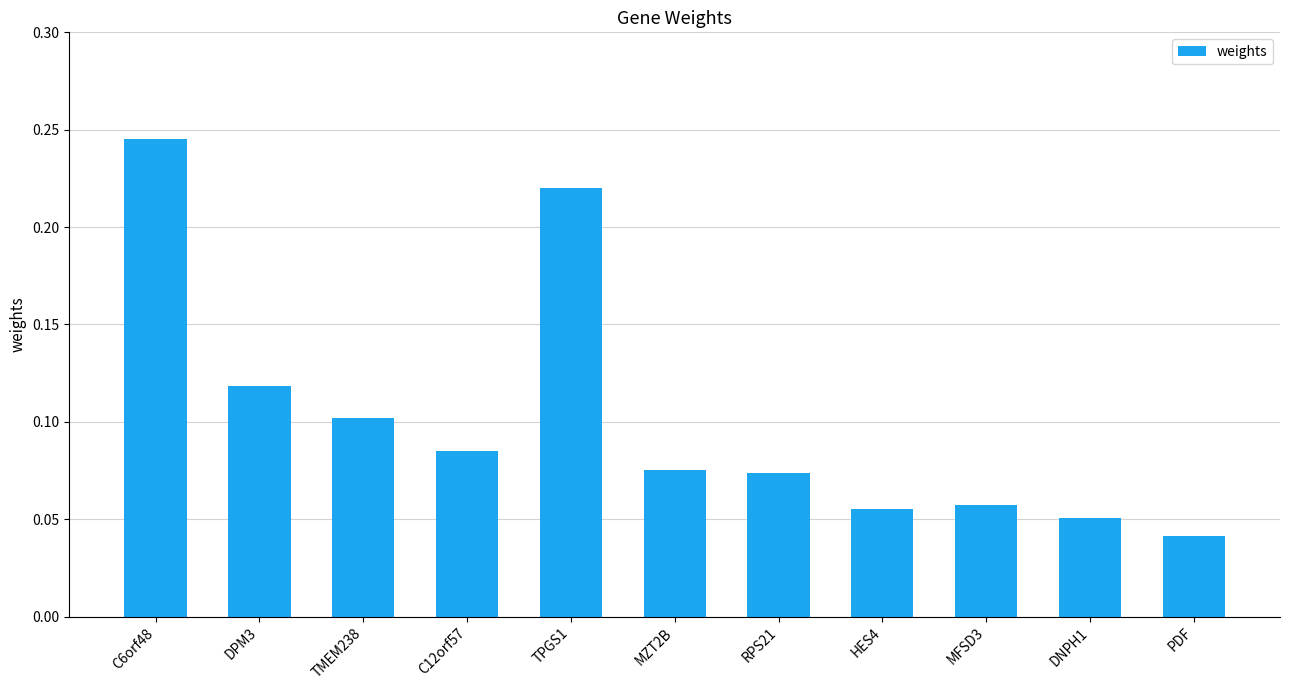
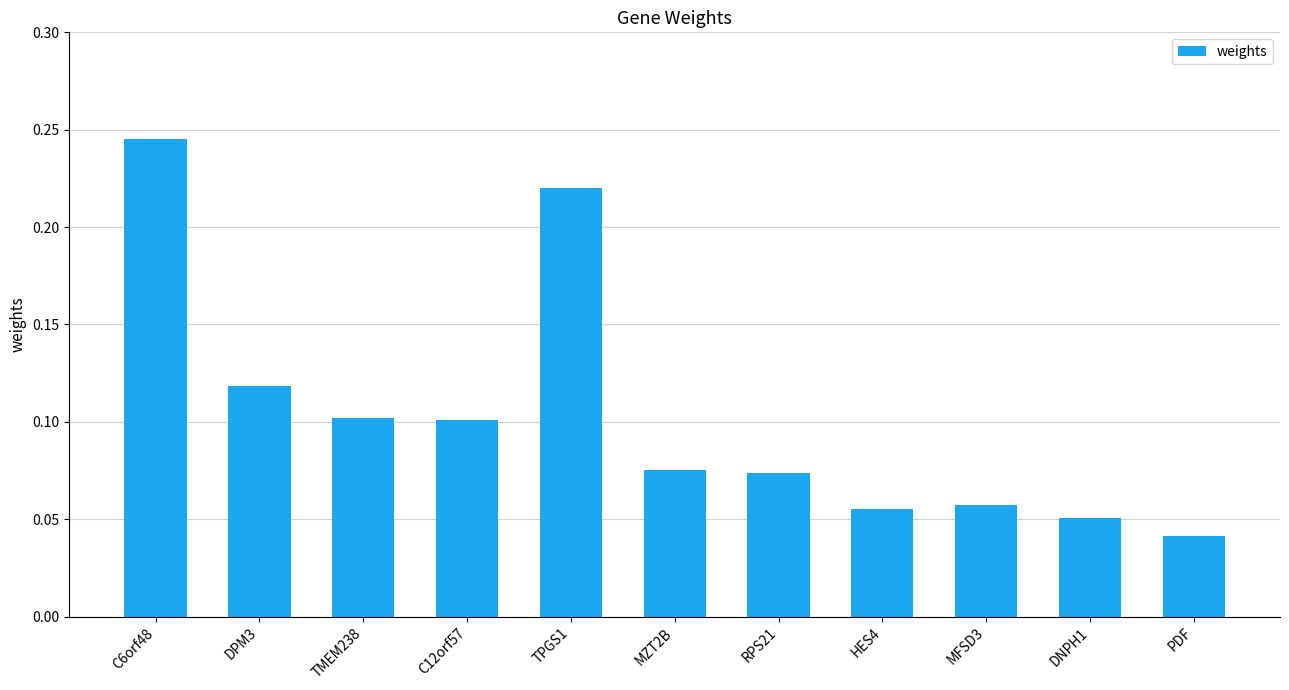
C12orf57: 0.085 -> 0.101
